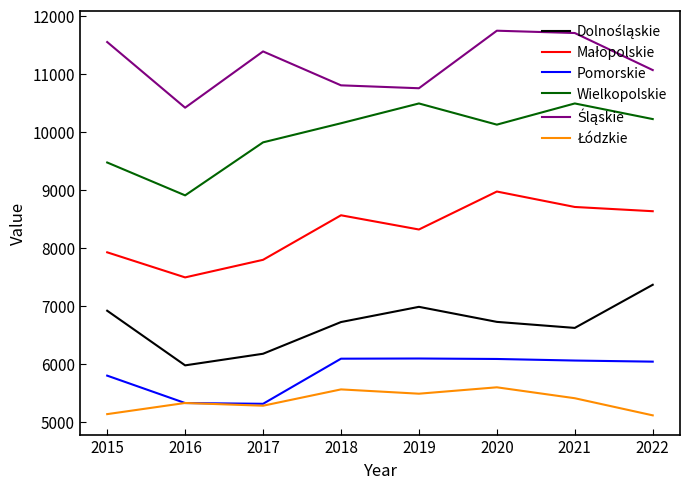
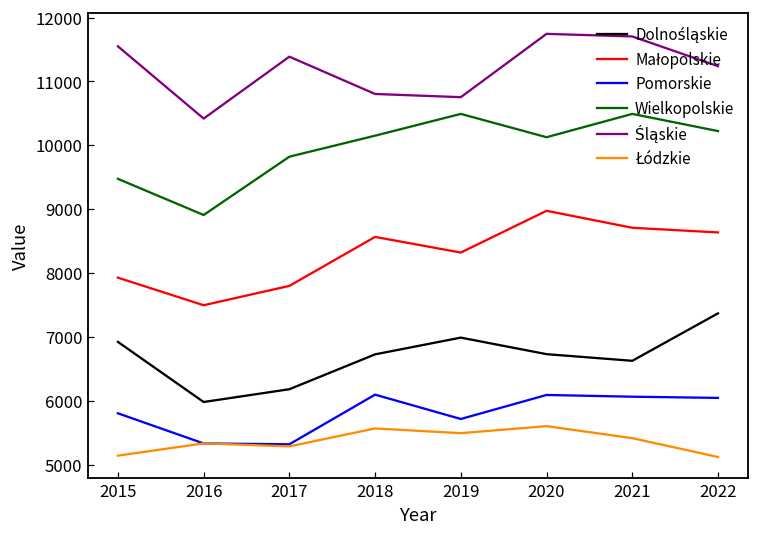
Pomorskie, 2019: 6100 -> 5700
Śląskie, 2022: 11100 -> 11200
